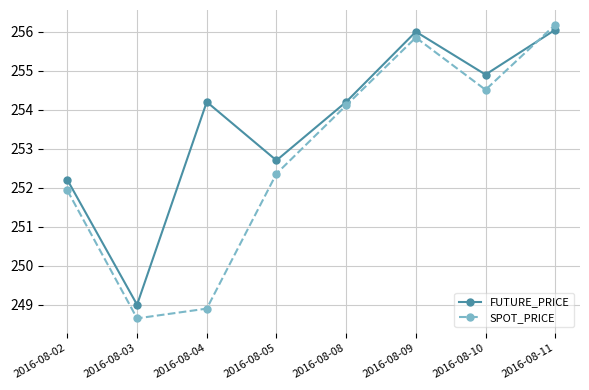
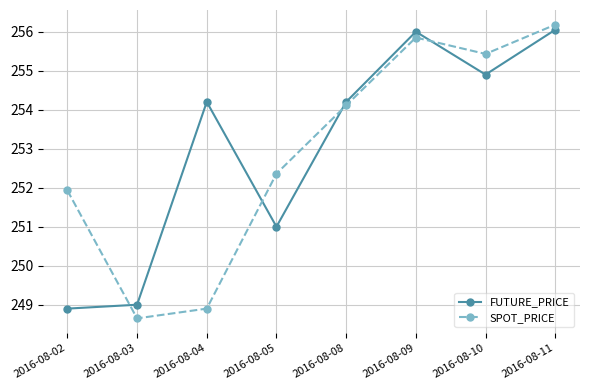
FUTURE_PRICE, 2016-08-02: 252.2 -> 248.9
FUTURE_PRICE, 2016-08-05: 252.7 -> 251.0
SPOT_PRICE, 2016-08-10: 254.5 -> 255.4
